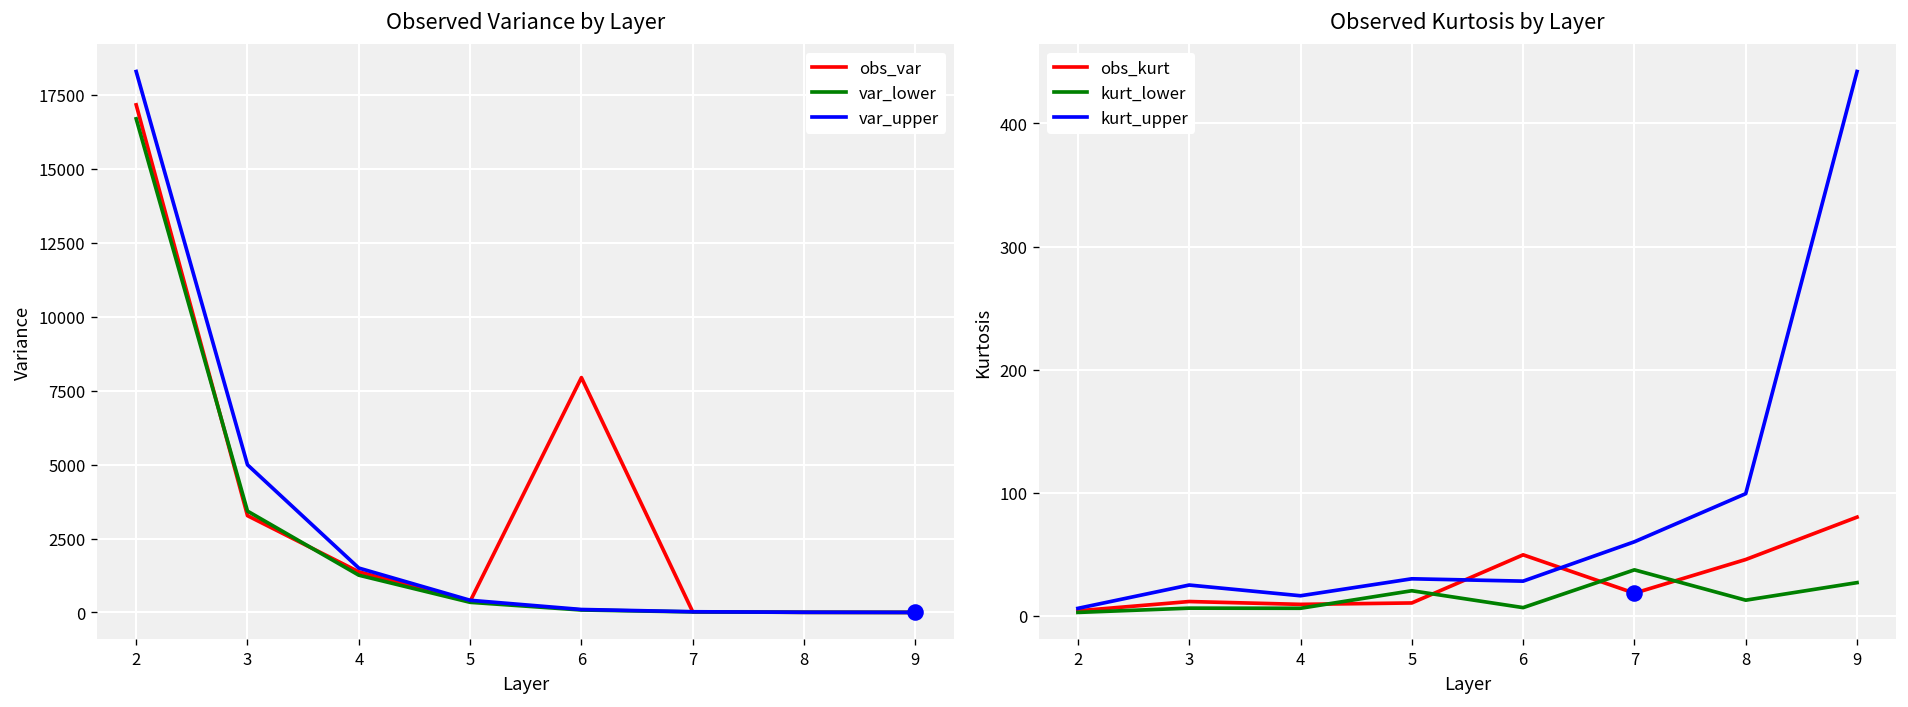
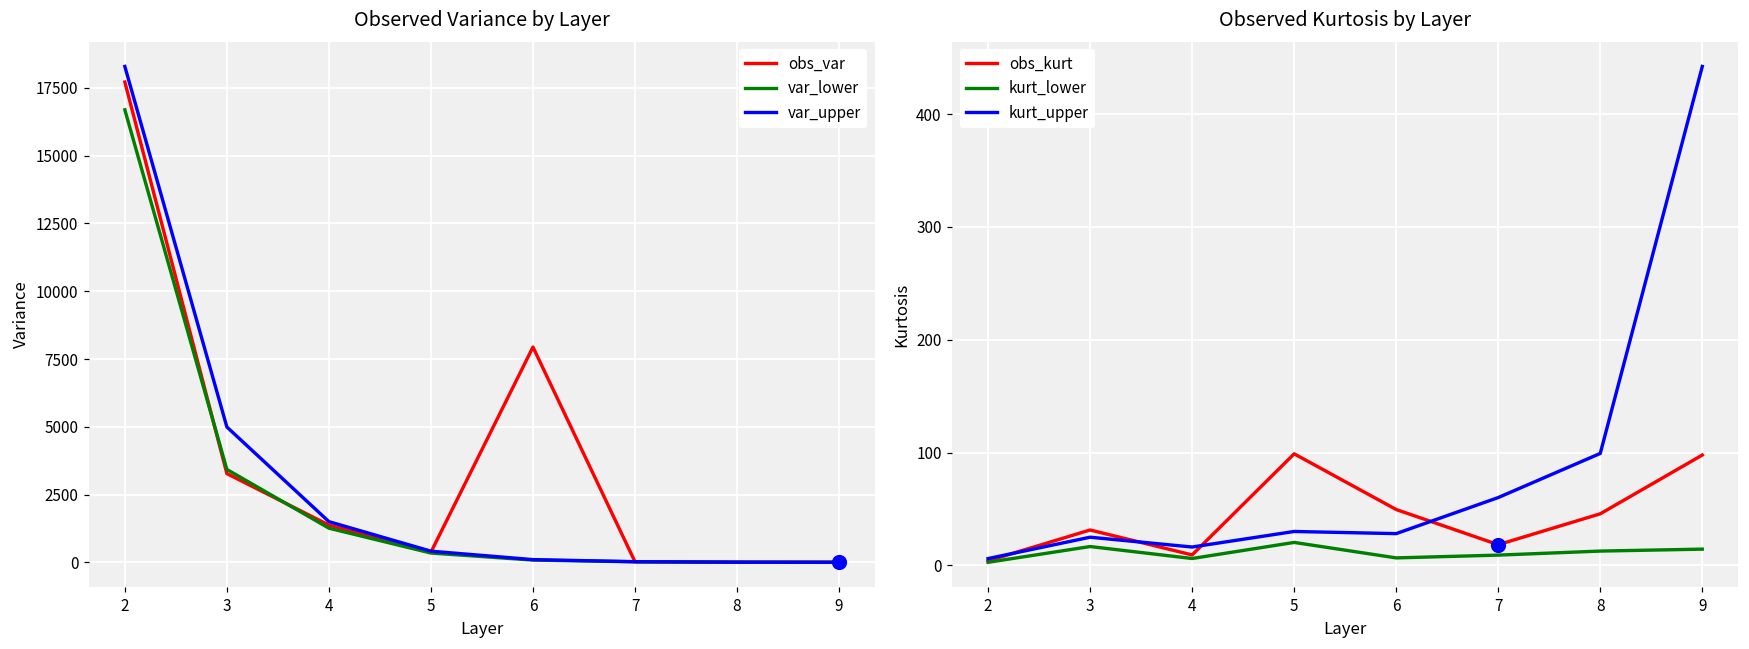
Observed Variance by Layer, obs_var, 2: 17200 -> 17700
Observed Kurtosis by Layer, obs_kurt, 3: 12 -> 31
Observed Kurtosis by Layer, kurt_lower, 3: 6 -> 17
Observed Kurtosis by Layer, obs_kurt, 5: 10 -> 99
Observed Kurtosis by Layer, kurt_lower, 7: 37 -> 9
Observed Kurtosis by Layer, obs_kurt, 9: 80 -> 98
Observed Kurtosis by Layer, kurt_lower, 9: 27 -> 14
